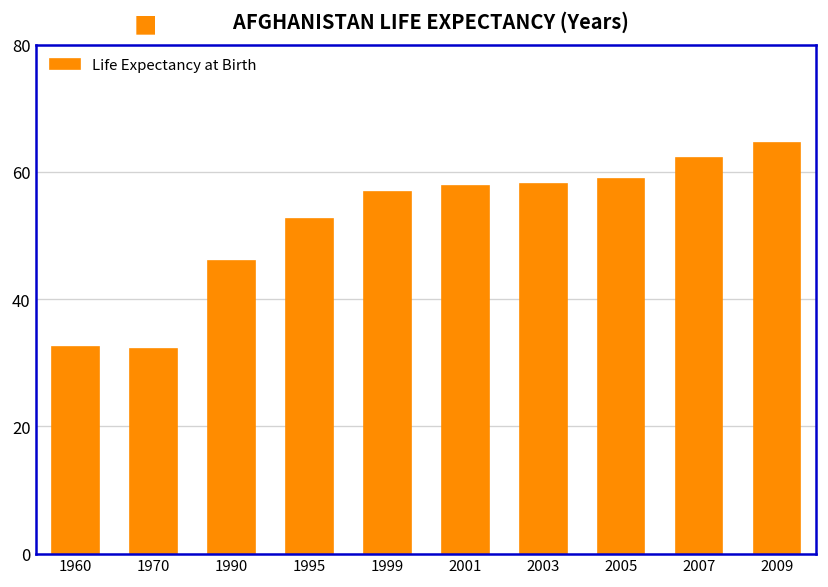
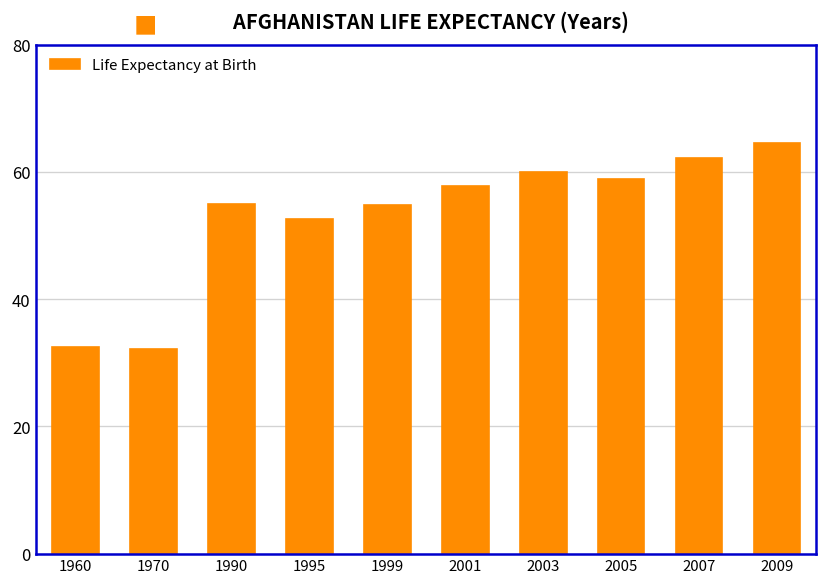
1990: 46 -> 55
1999: 57 -> 55
2003: 58 -> 60
